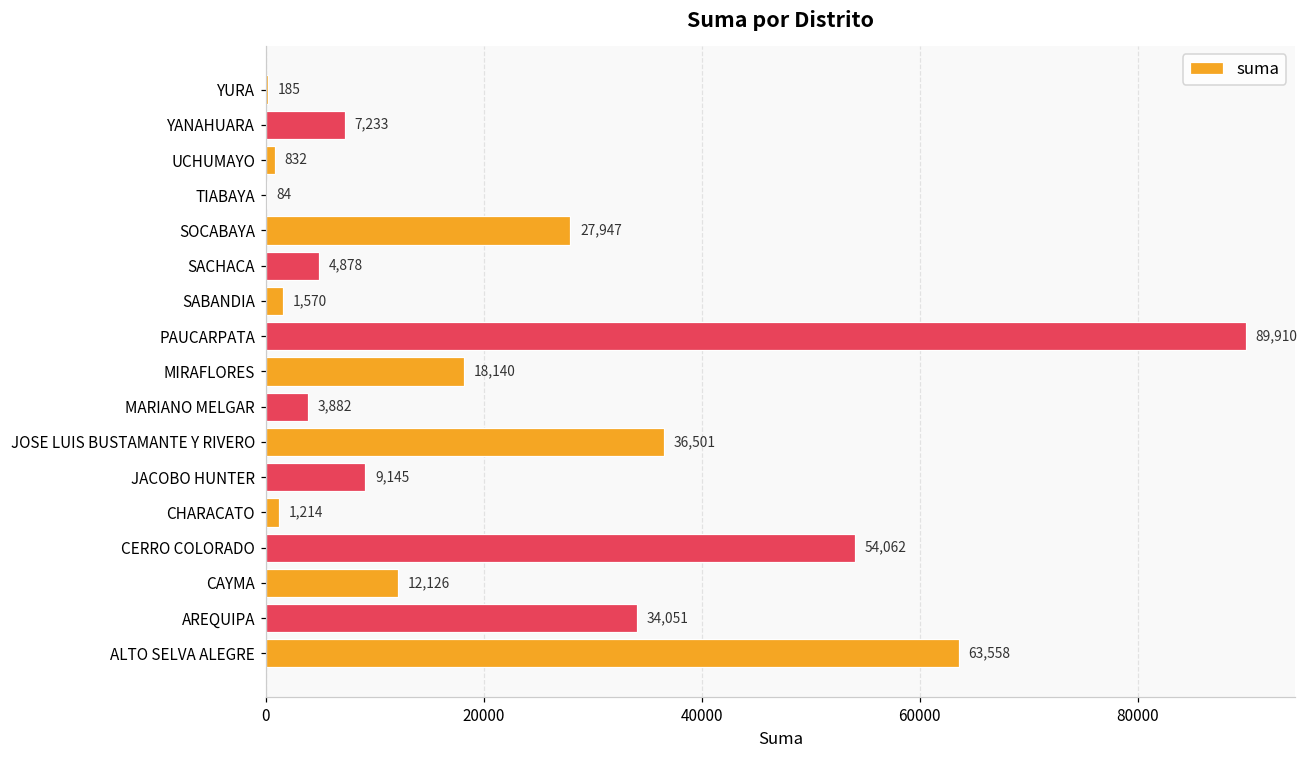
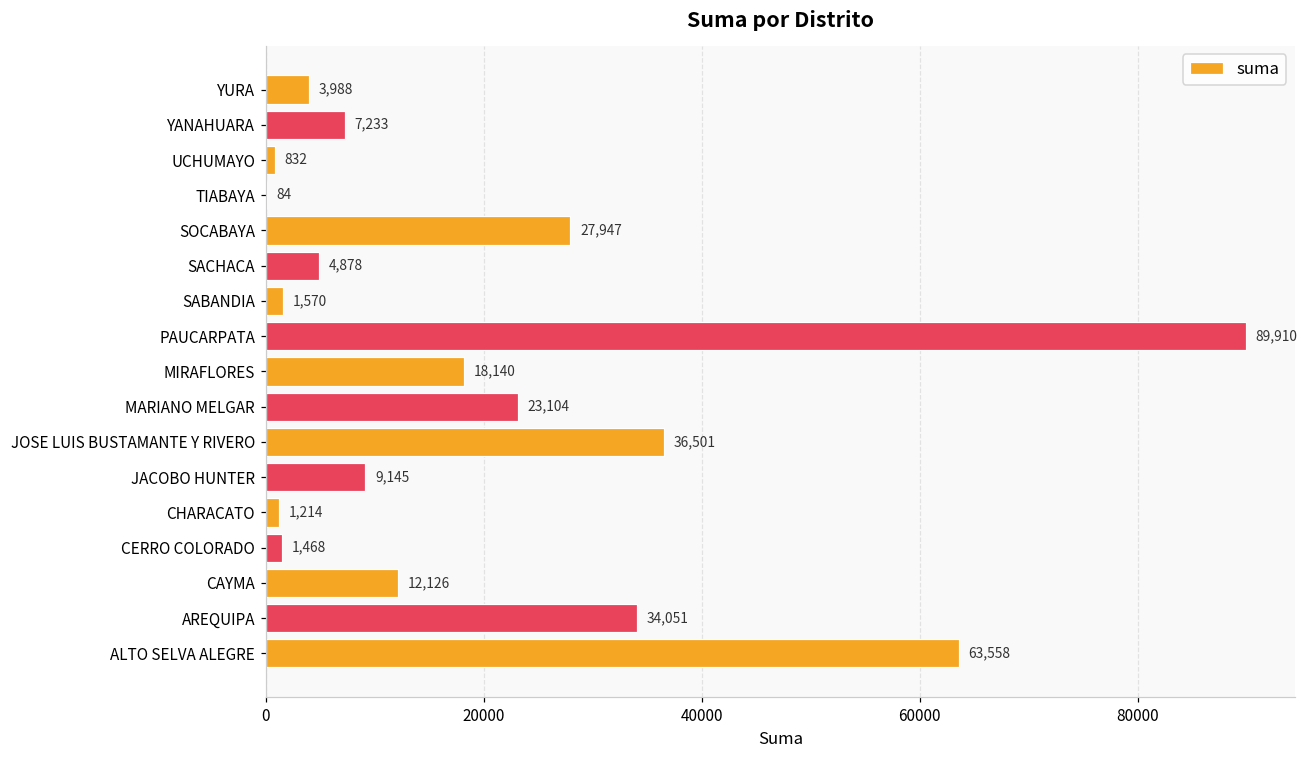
YURA: 185 -> 3,988
MARIANO MELGAR: 3,882 -> 23,104
CERRO COLORADO: 54,062 -> 1,468
